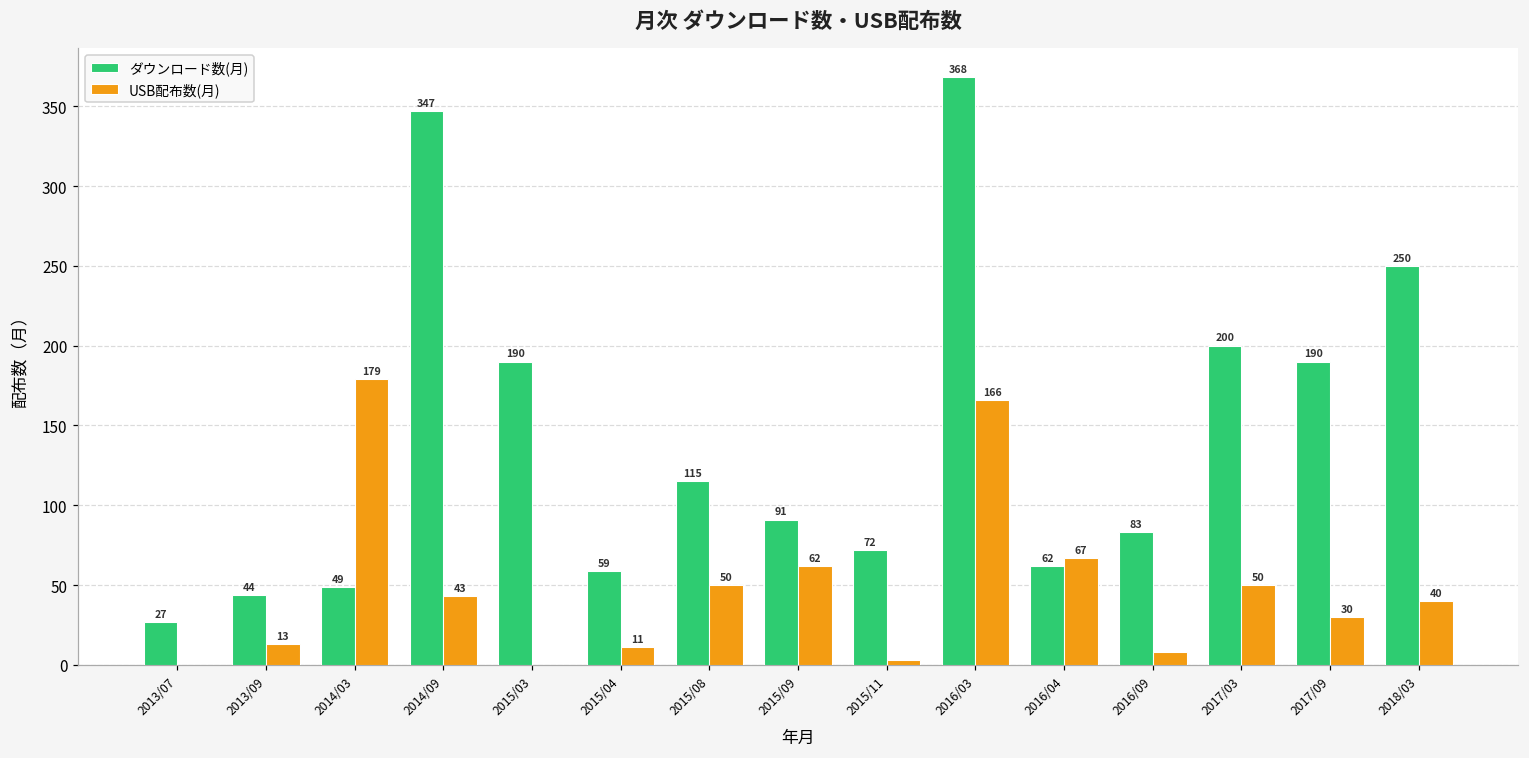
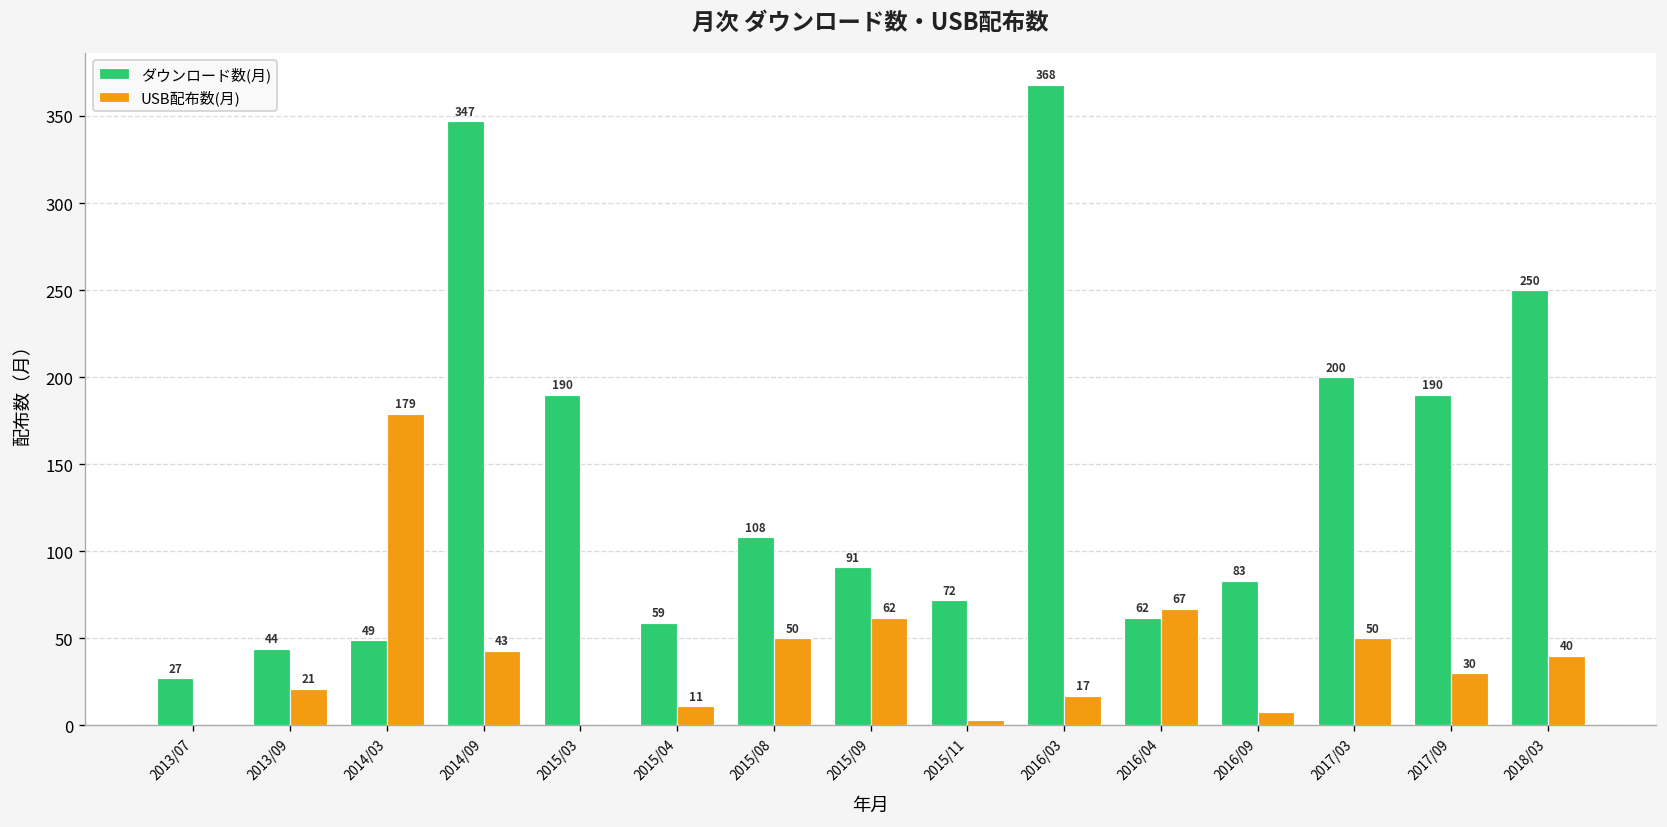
USB配布数(月), 2013/09: 13 -> 21
ダウンロード数(月), 2015/08: 115 -> 108
USB配布数(月), 2016/03: 166 -> 17
